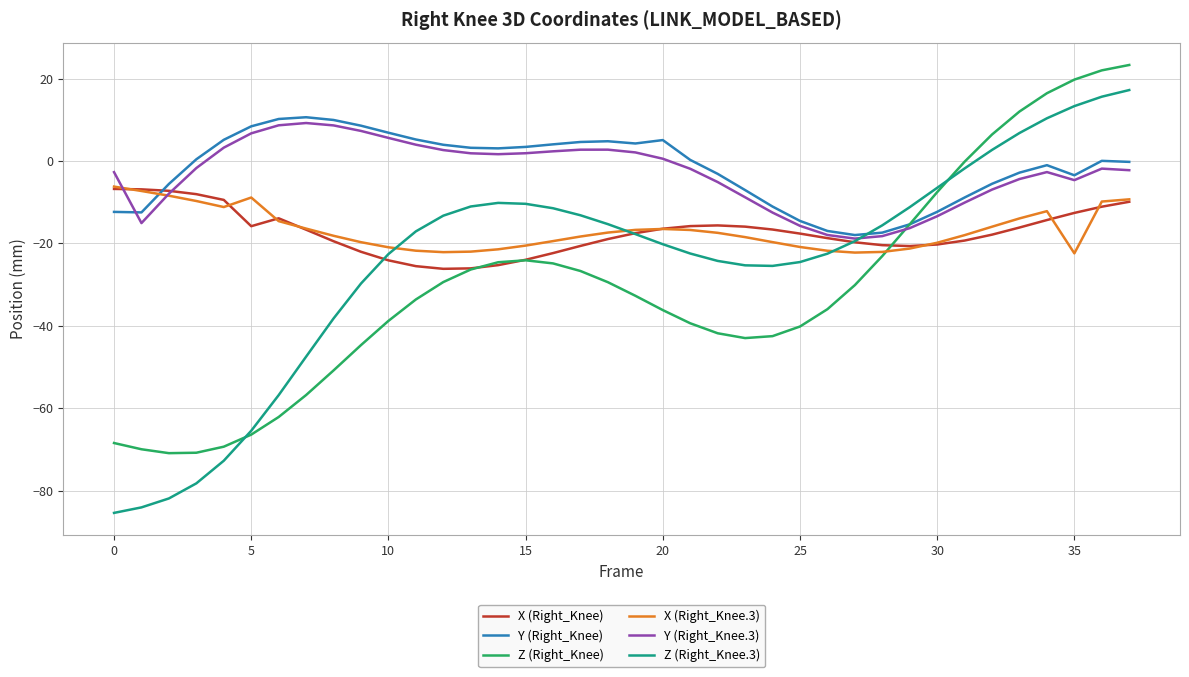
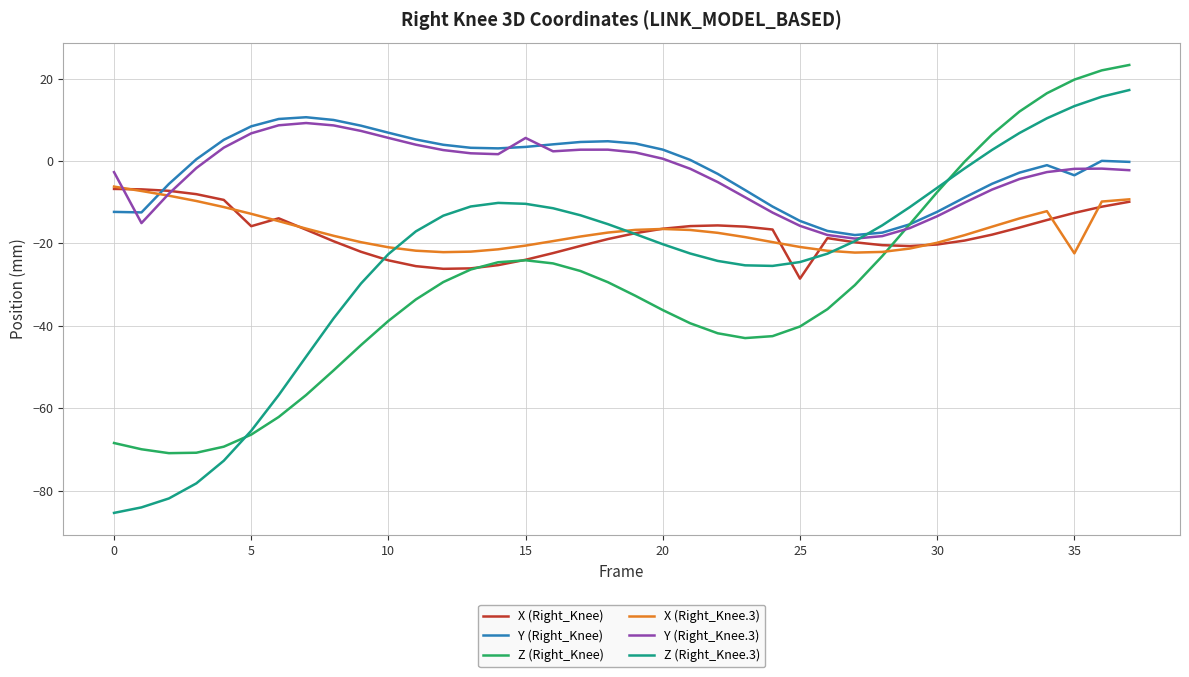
X (Right_Knee.3), 5: -9 -> -13
Y (Right_Knee.3), 15: 2 -> 6
Y (Right_Knee), 20: 5 -> 3
X (Right_Knee), 25: -18 -> -29
Y (Right_Knee.3), 35: -5 -> -2
